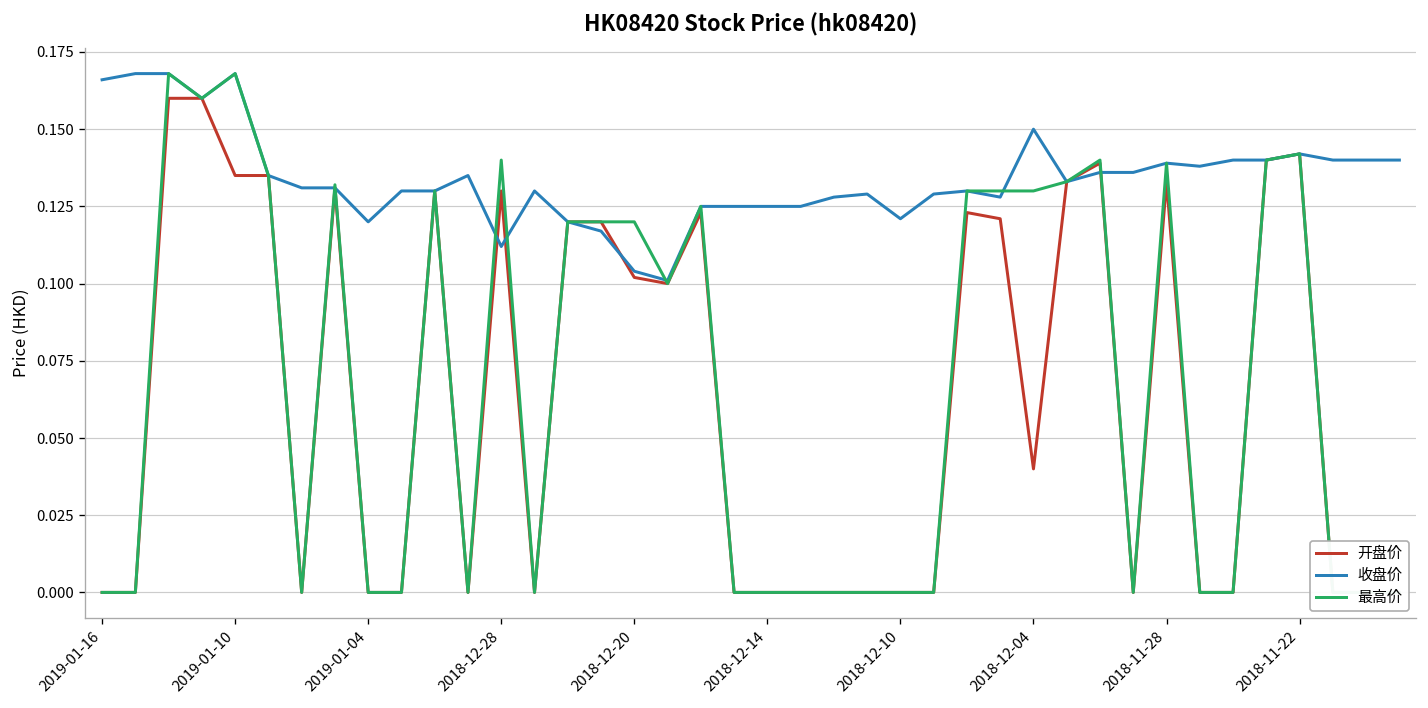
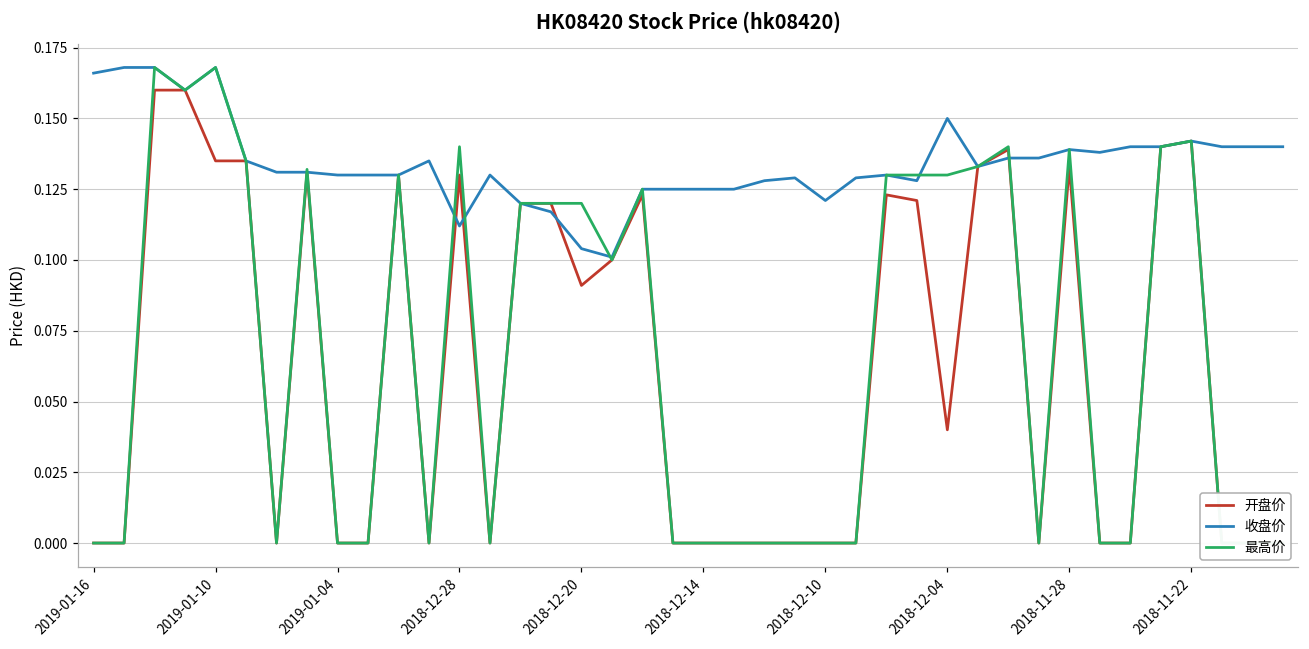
收盘价, 2019-01-04: 0.12 -> 0.13
开盘价, 2018-12-20: 0.102 -> 0.091
